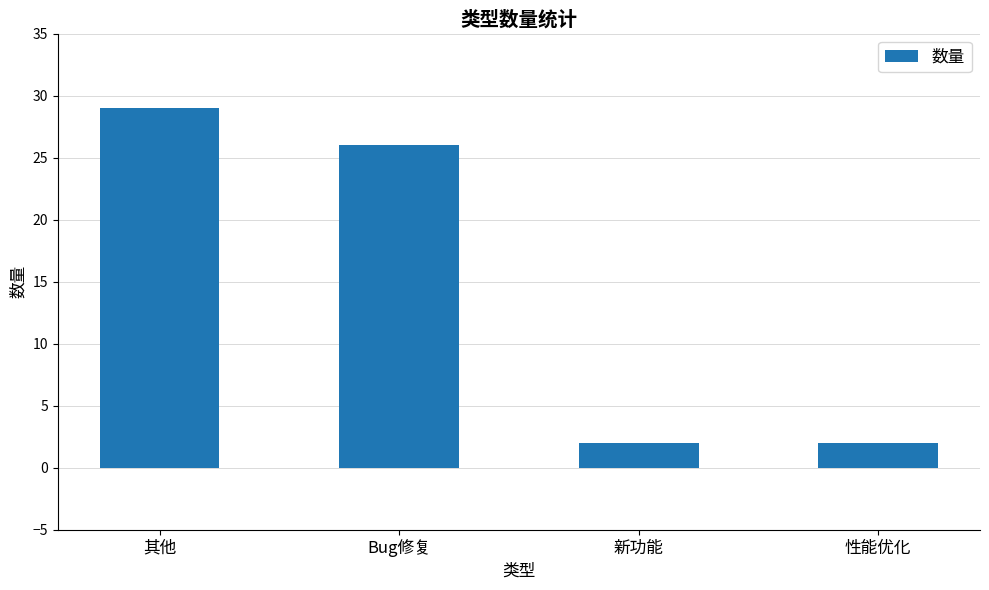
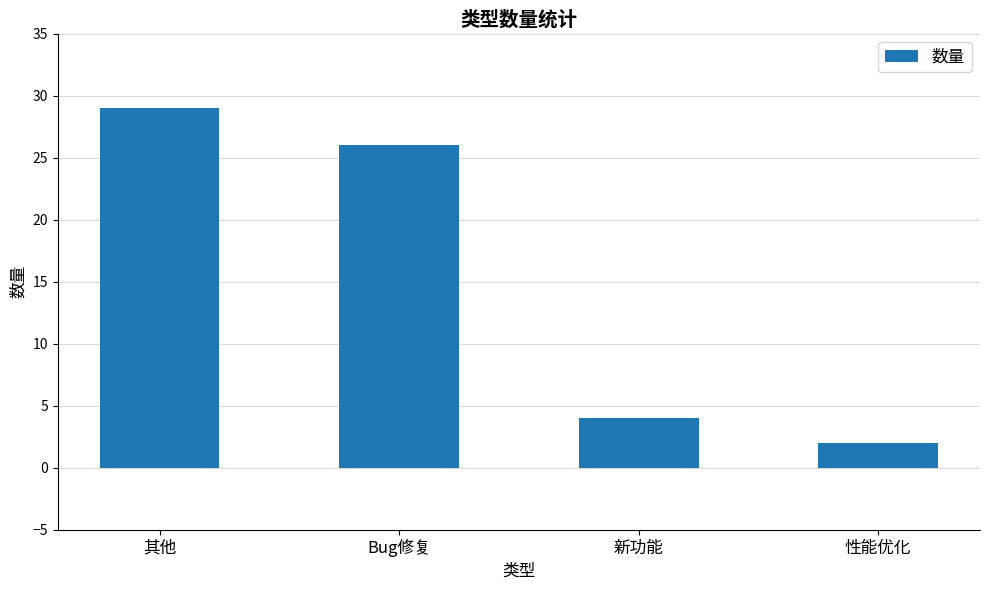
新功能: 2 -> 4
